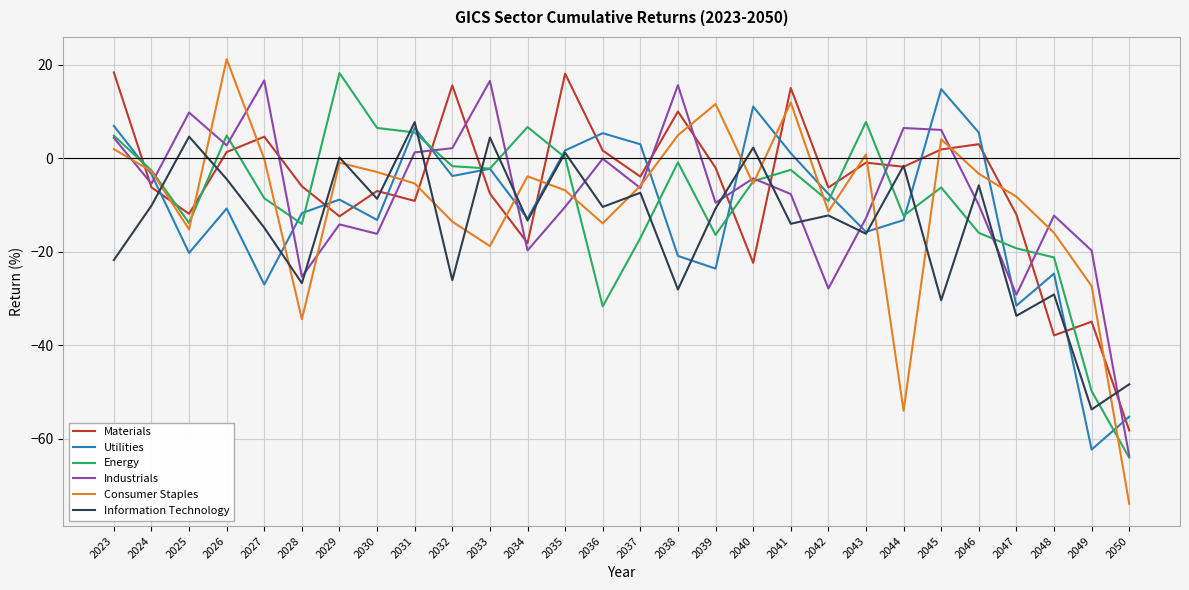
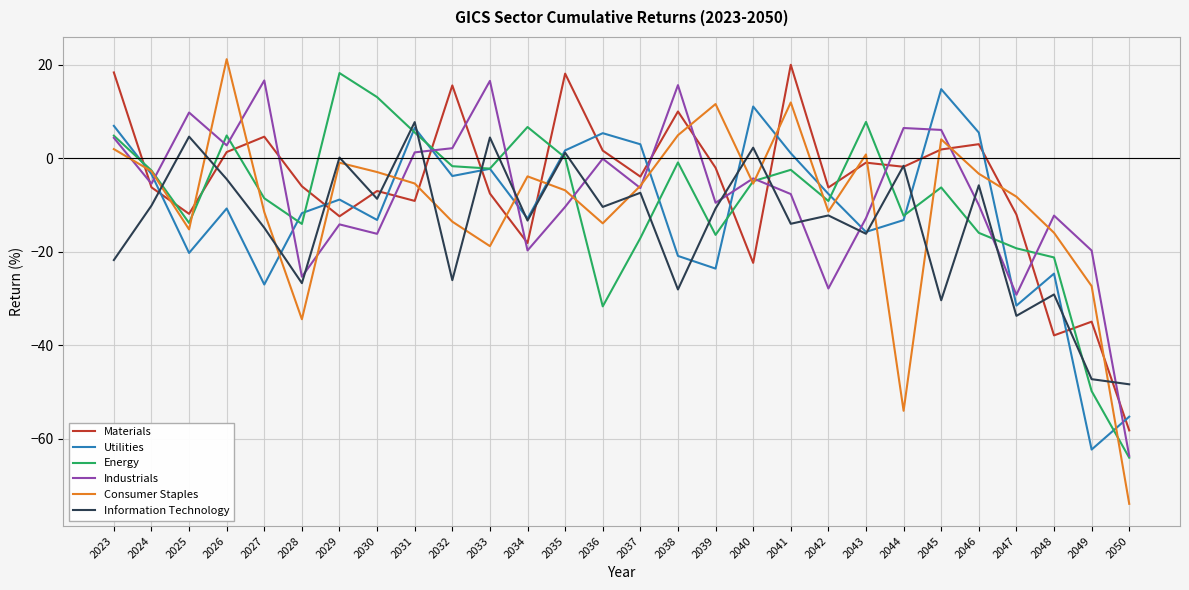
Consumer Staples, 2027: 0 -> -12
Energy, 2030: 6 -> 13
Materials, 2041: 15 -> 20
Information Technology, 2049: -54 -> -47
